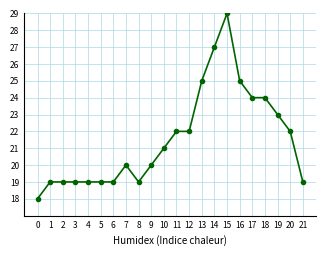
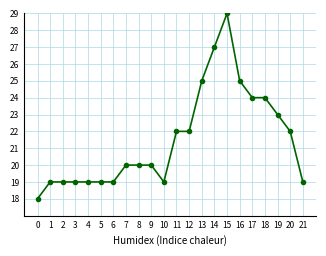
8: 19 -> 20
10: 21 -> 19
